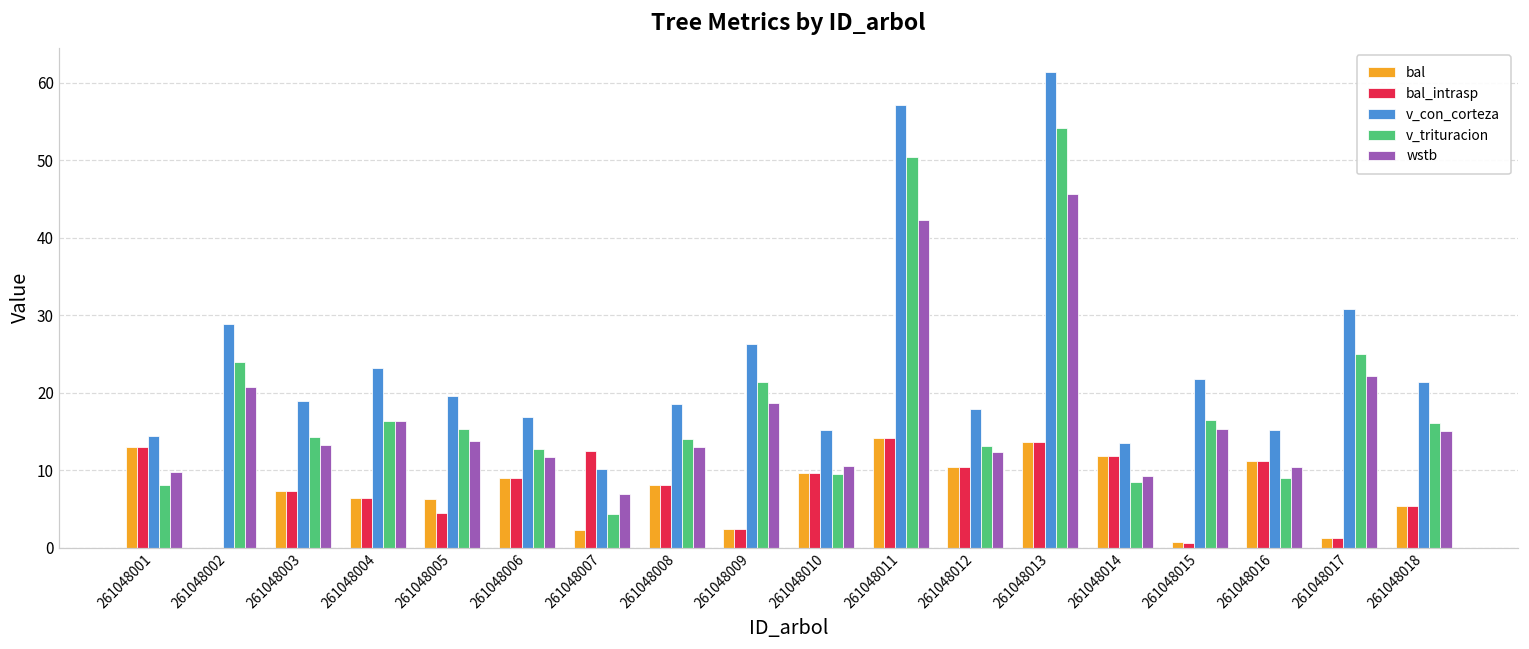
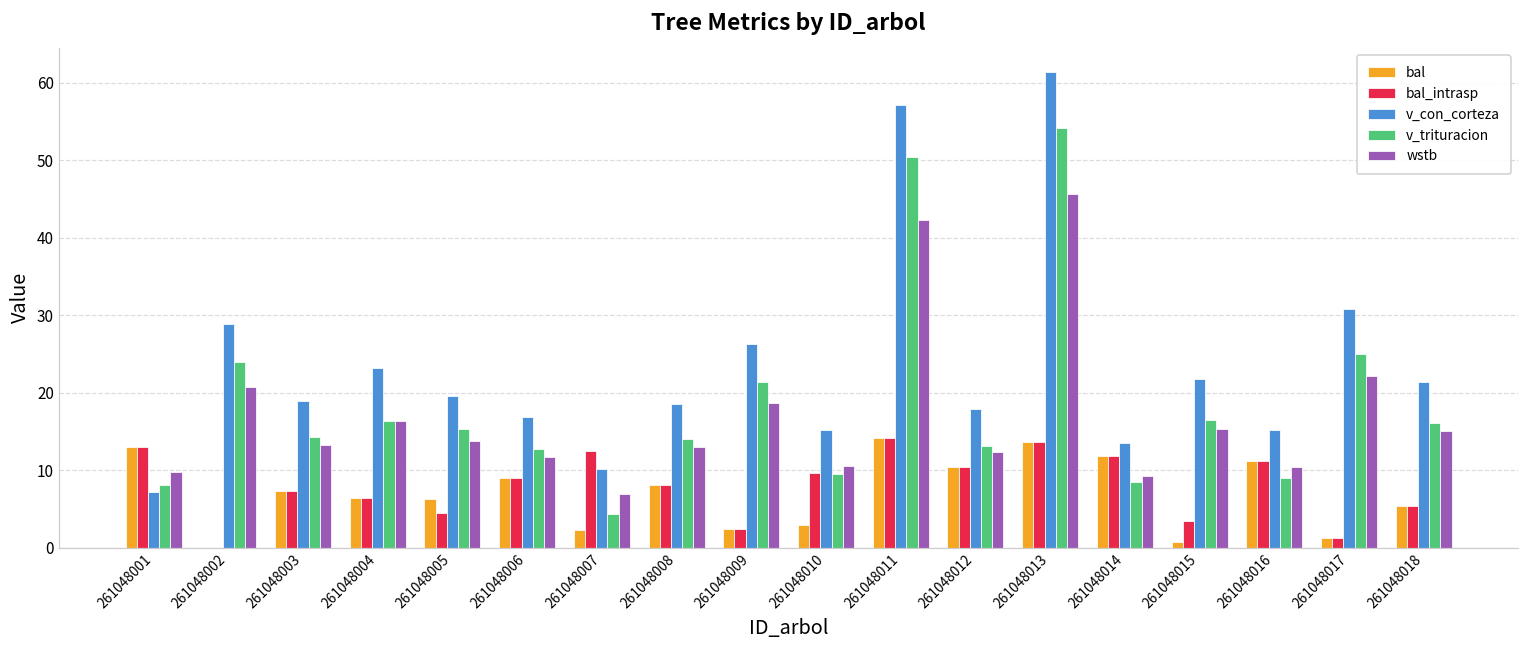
v_con_corteza, 261048001: 14 -> 7
bal, 261048010: 10 -> 3
bal_intrasp, 261048015: 1 -> 3
